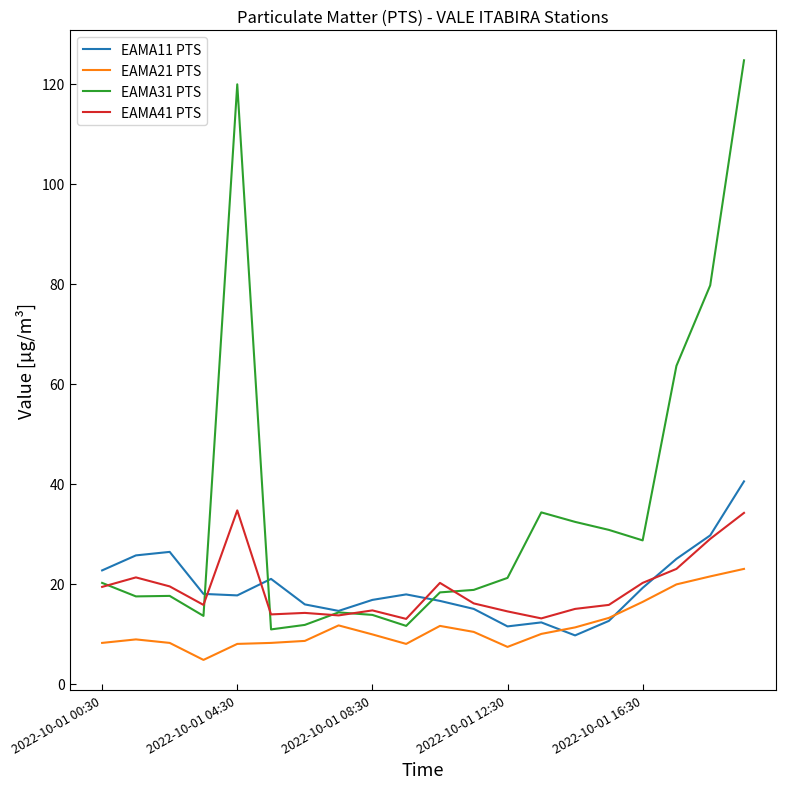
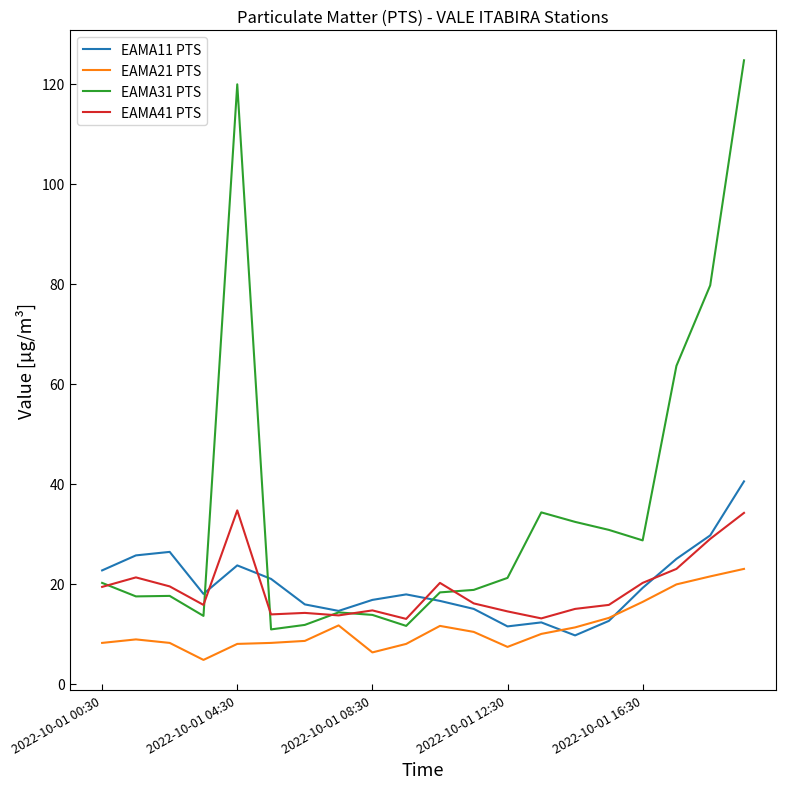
EAMA11 PTS, 2022-10-01 04:30: 18 -> 24
EAMA21 PTS, 2022-10-01 08:30: 10 -> 6
